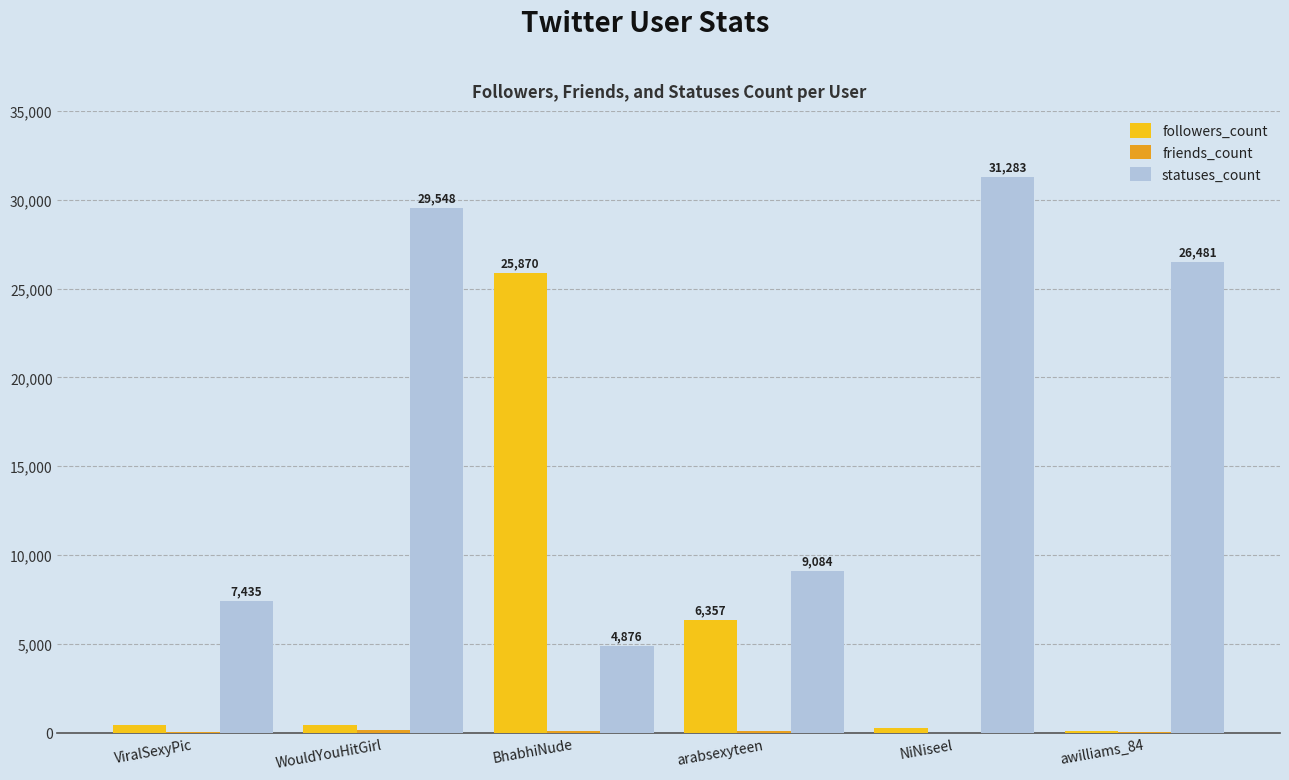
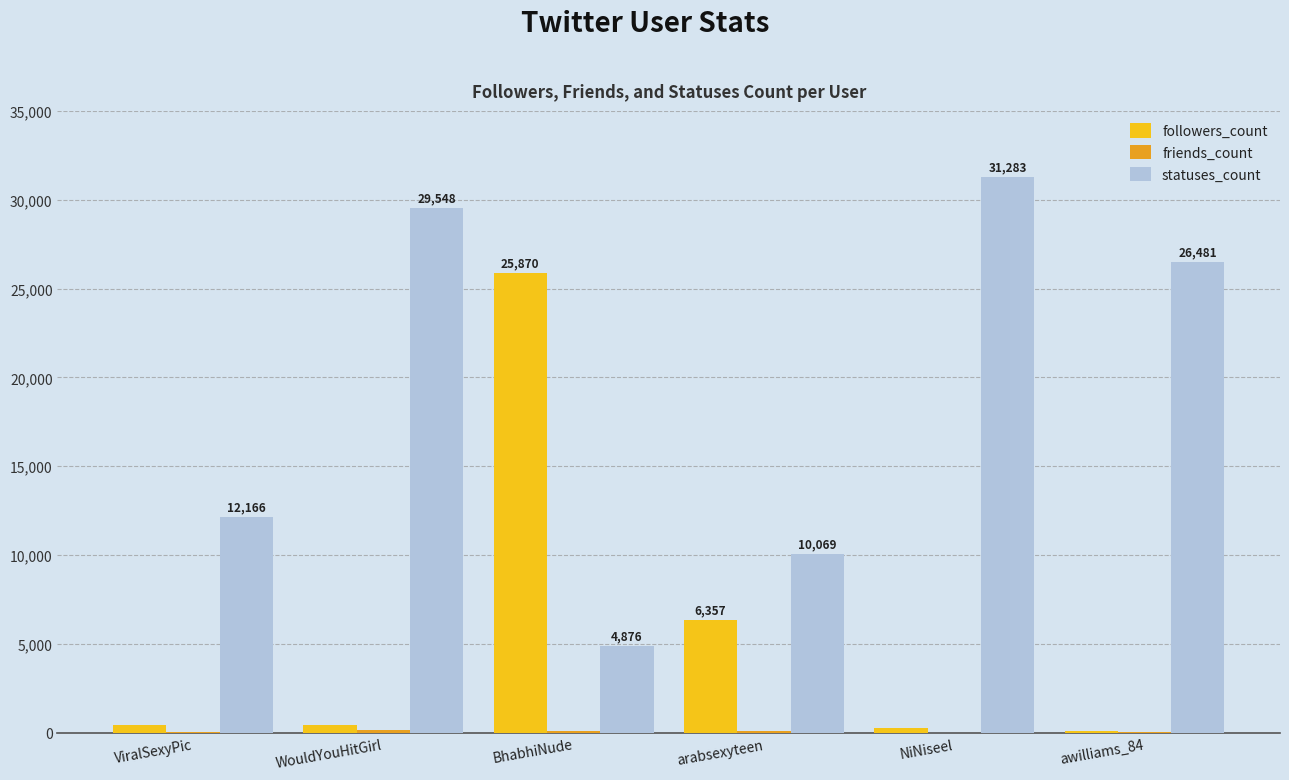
statuses_count, ViralSexyPic: 7,435 -> 12,166
statuses_count, arabsexyteen: 9,084 -> 10,069
